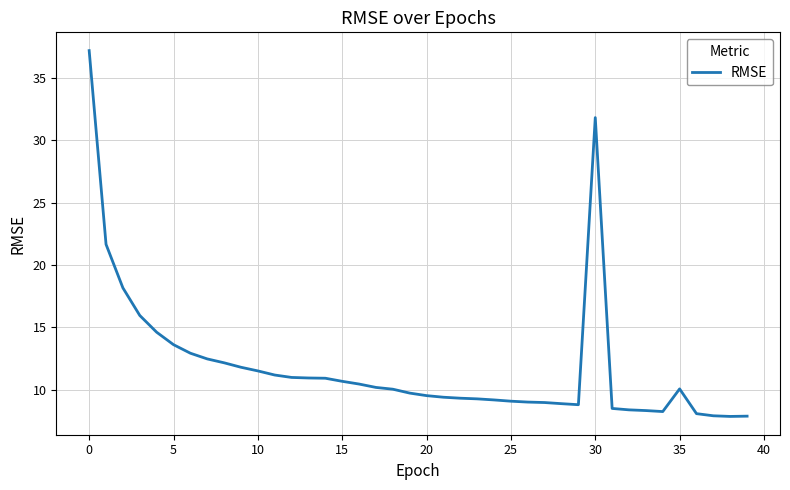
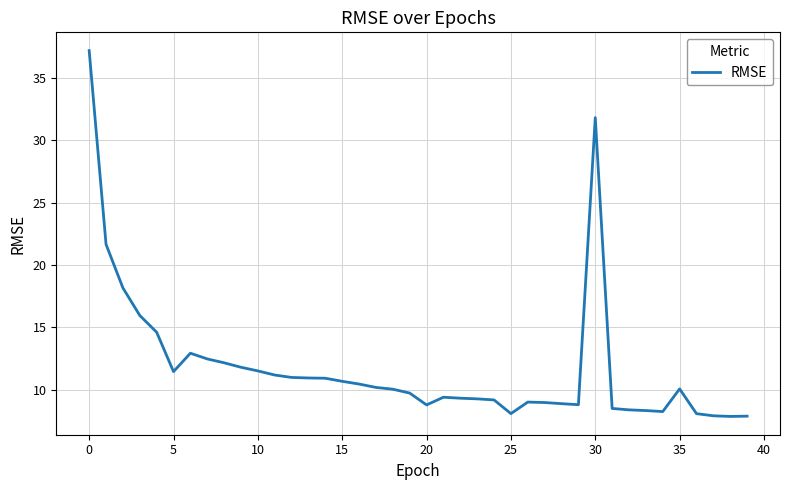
5: 13.6 -> 11.4
20: 9.5 -> 8.8
25: 9.1 -> 8.1
